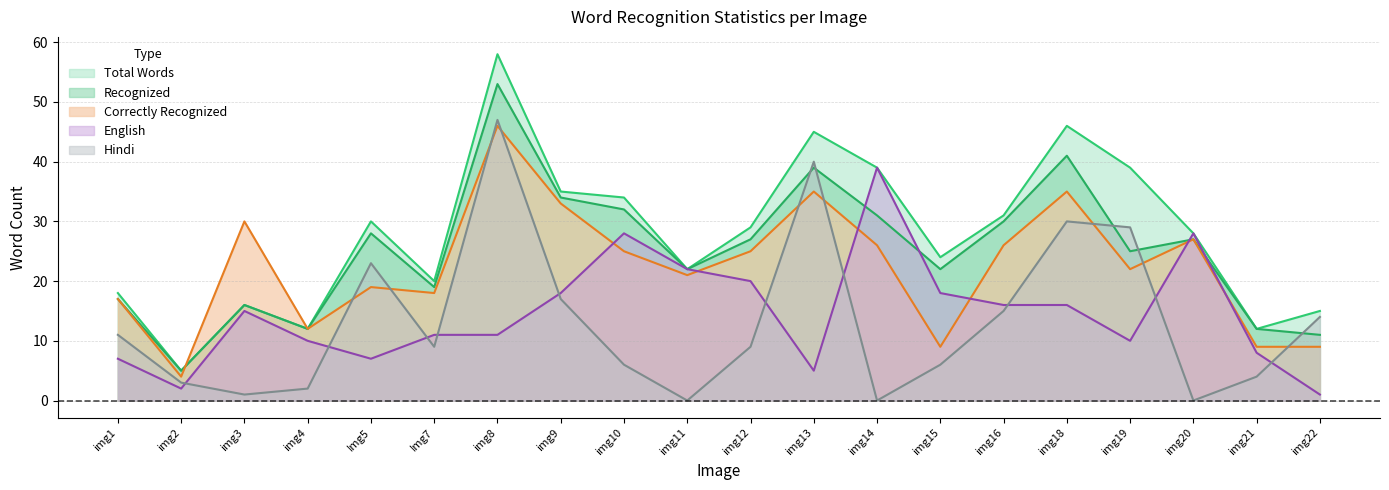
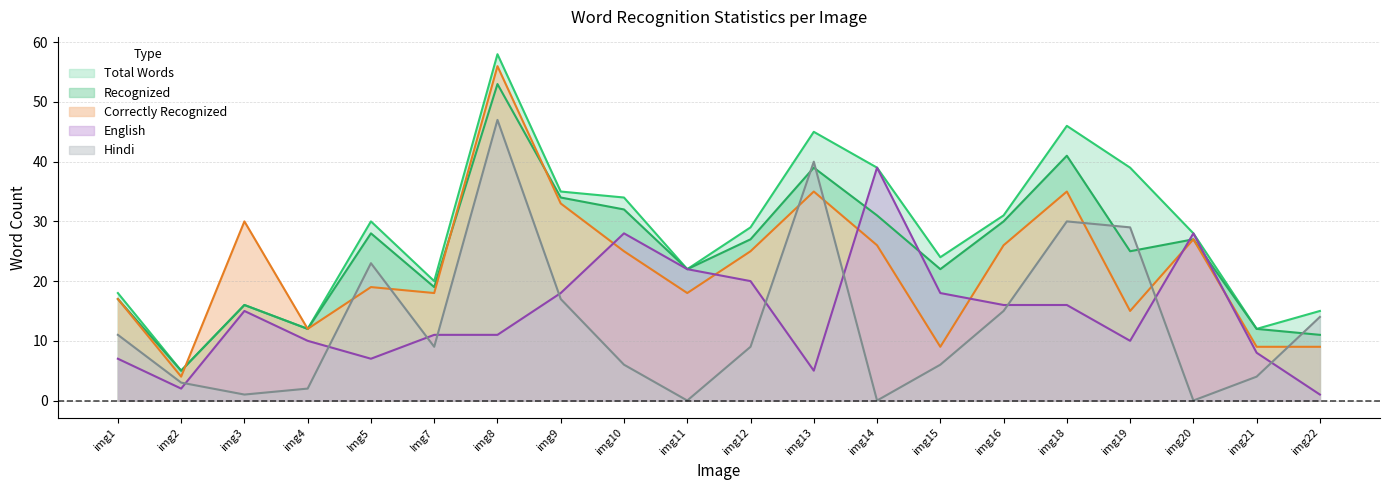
Correctly Recognized, img8: 46 -> 56
Correctly Recognized, img11: 21 -> 18
Correctly Recognized, img19: 22 -> 15
